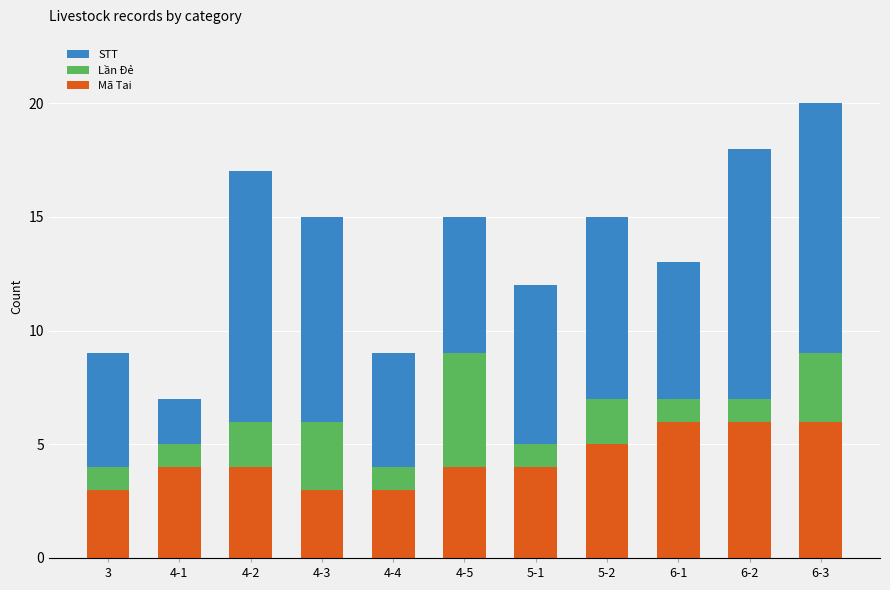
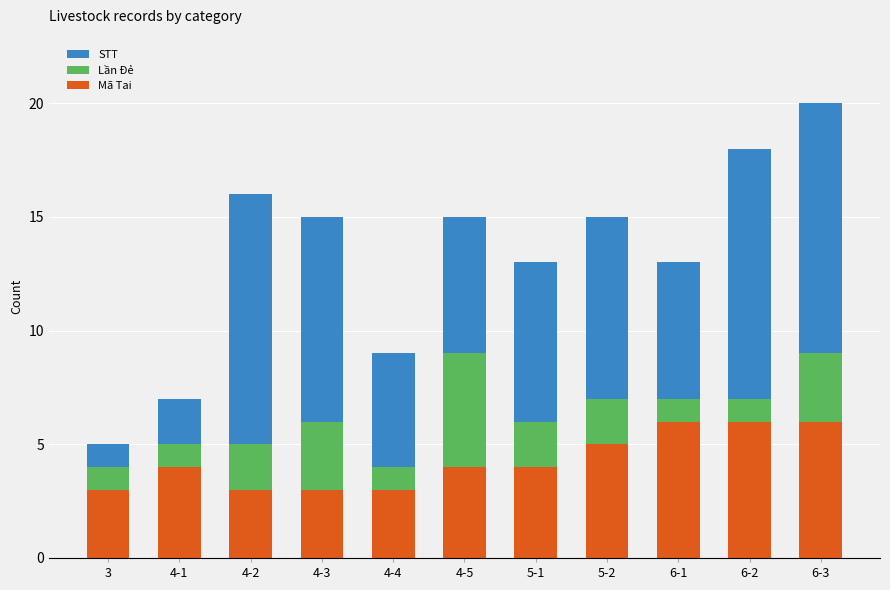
STT, 3: 5 -> 1
Mã Tai, 4-2: 4 -> 3
Lần Đẻ, 5-1: 1 -> 2
